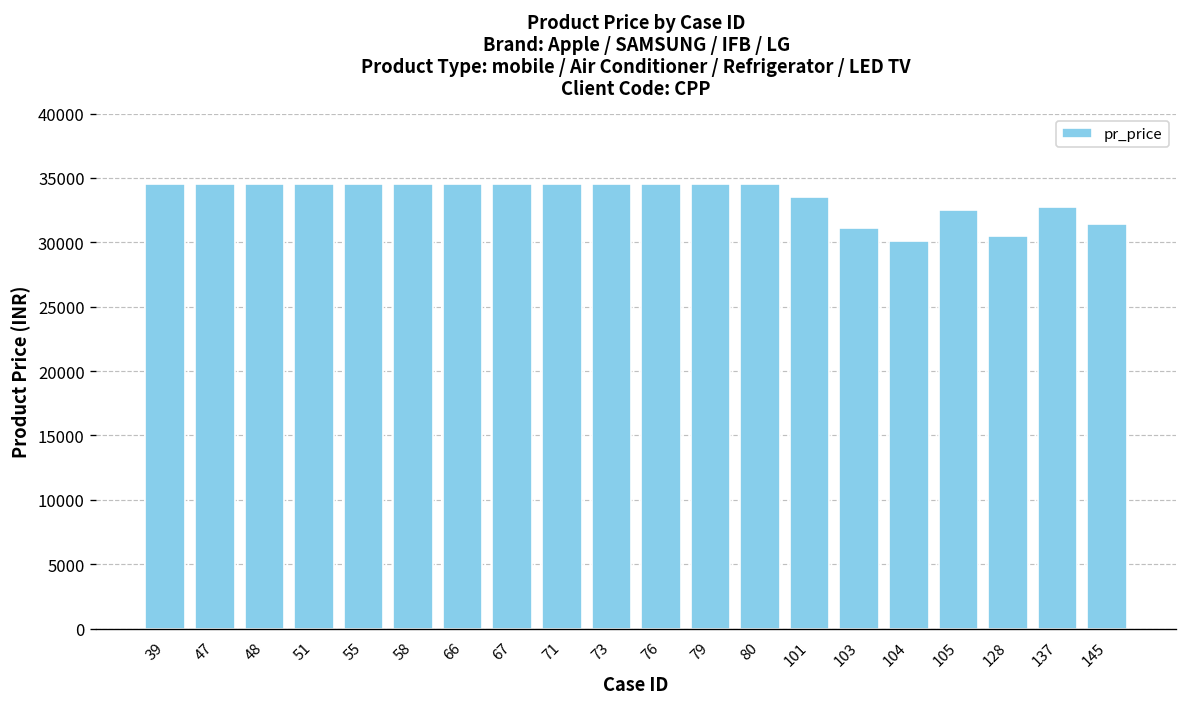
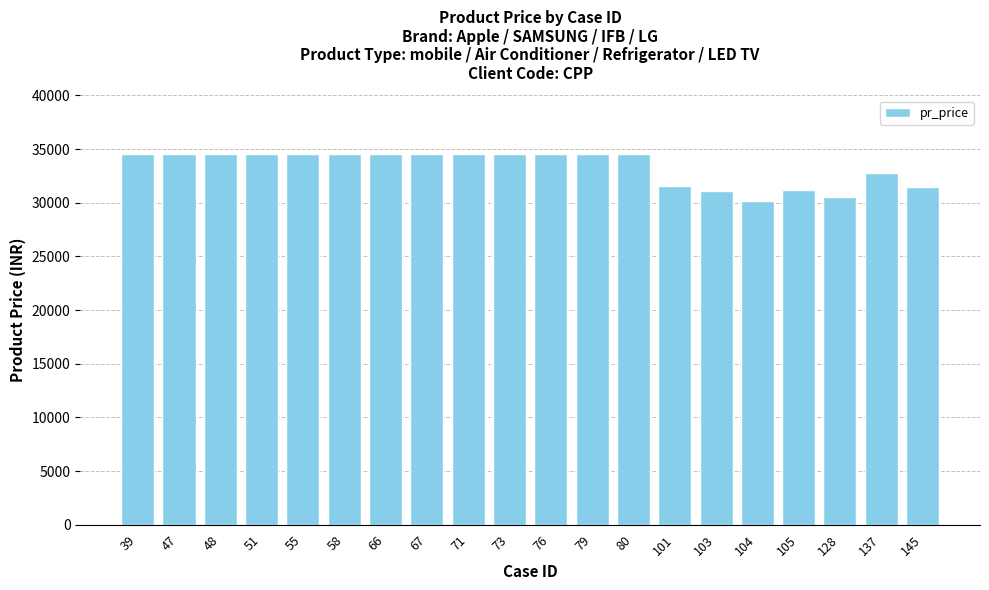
101: 33500 -> 31500
105: 32500 -> 31200
